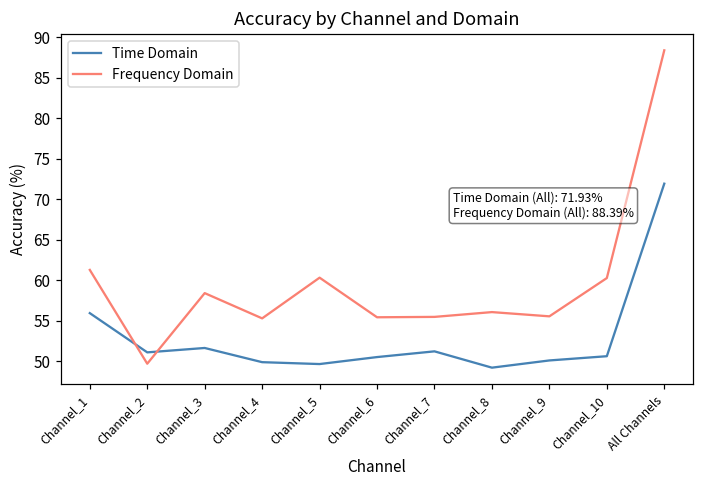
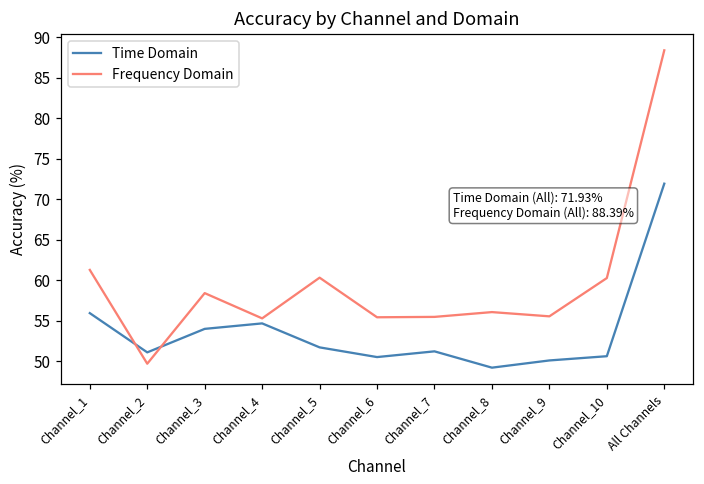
Time Domain, Channel_3: 52 -> 54
Time Domain, Channel_4: 50 -> 55
Time Domain, Channel_5: 50 -> 52
